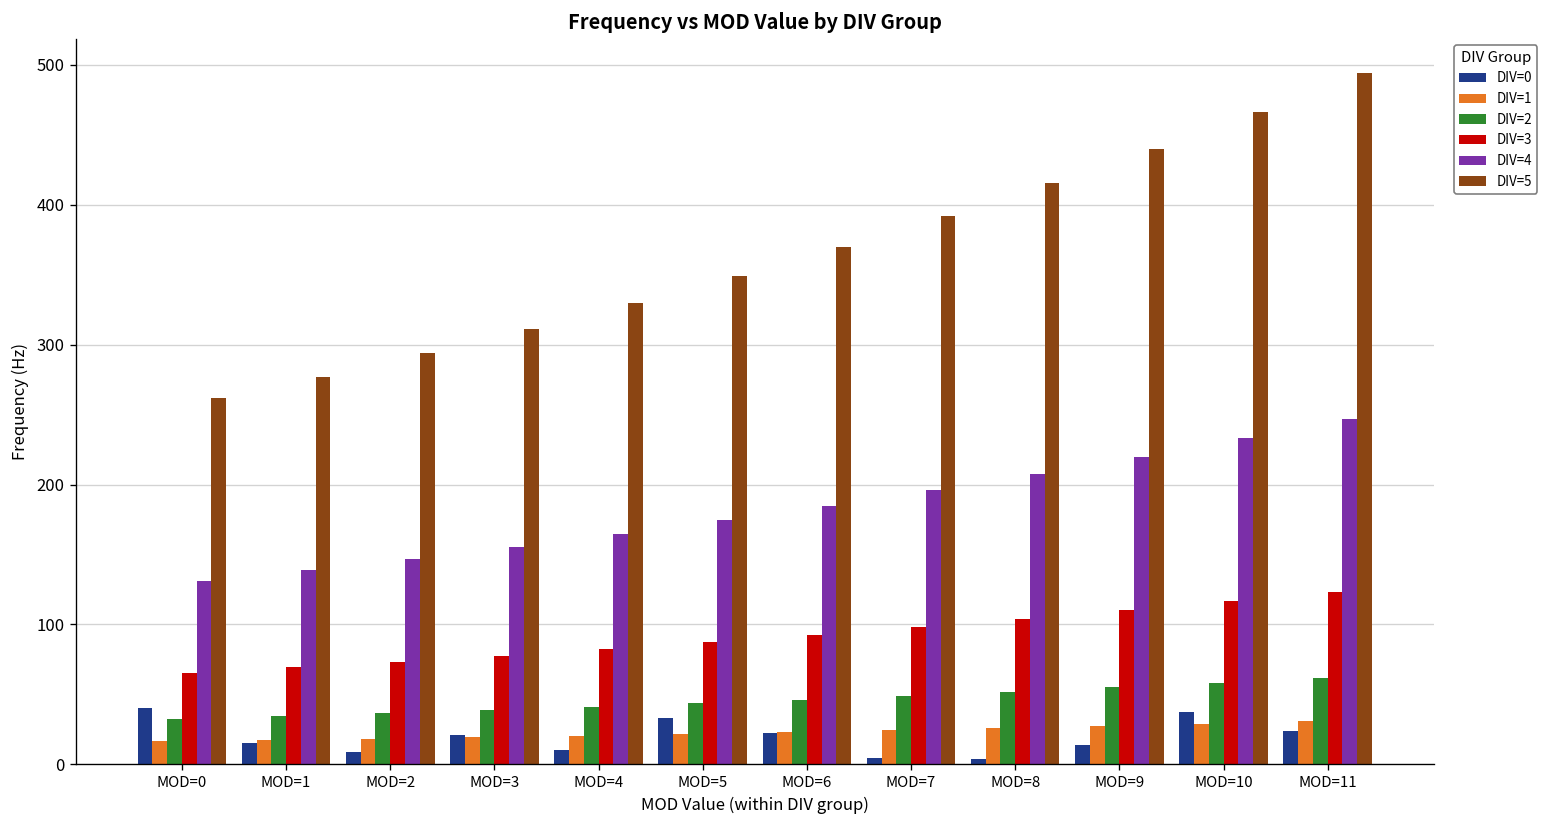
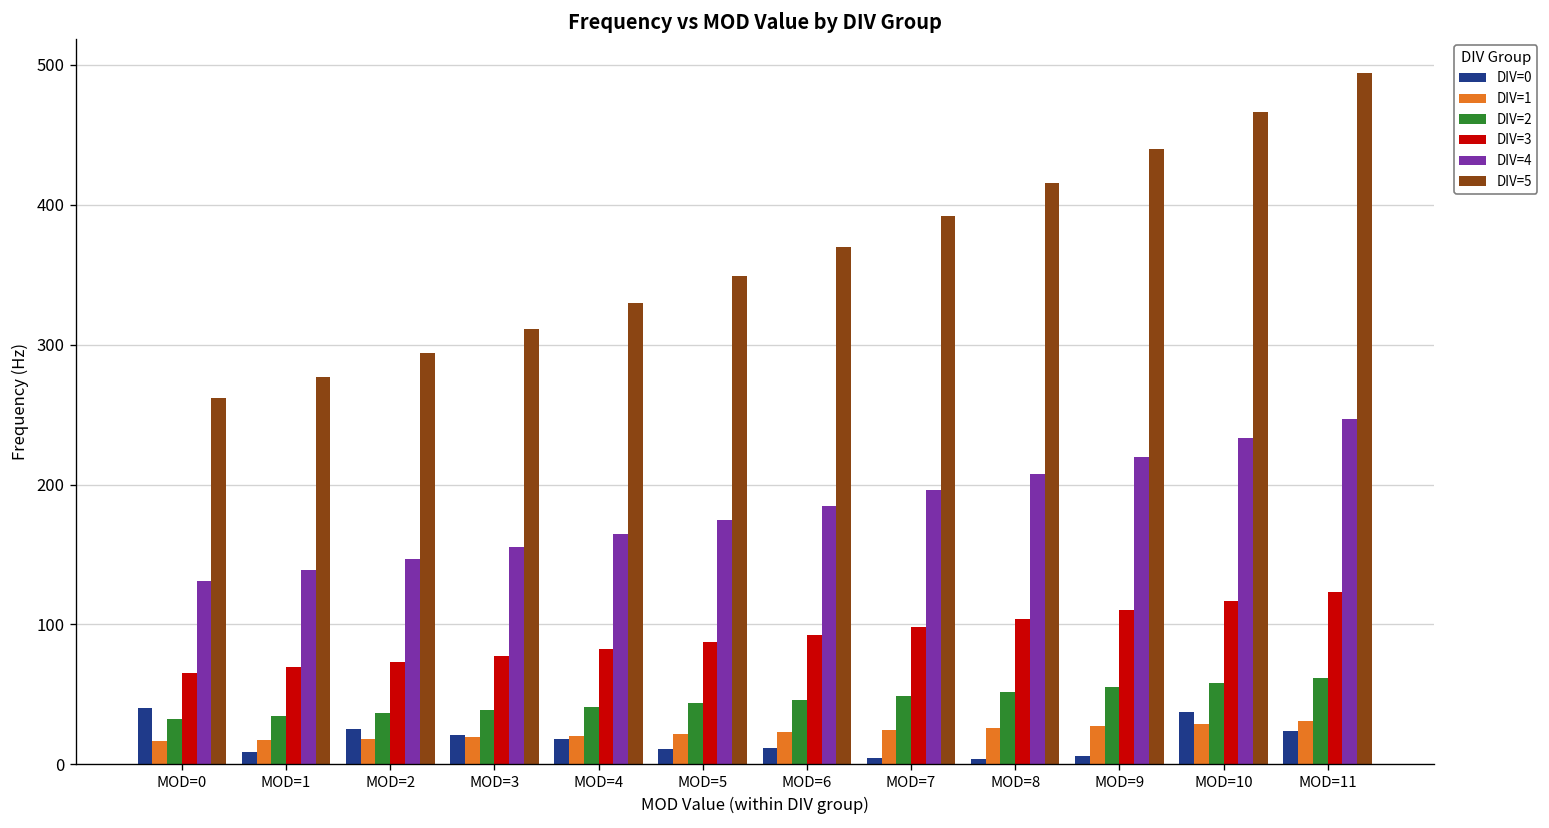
DIV=0, MOD=1: 16 -> 9
DIV=0, MOD=2: 9 -> 25
DIV=0, MOD=4: 10 -> 18
DIV=0, MOD=5: 33 -> 11
DIV=0, MOD=6: 23 -> 12
DIV=0, MOD=9: 14 -> 6
